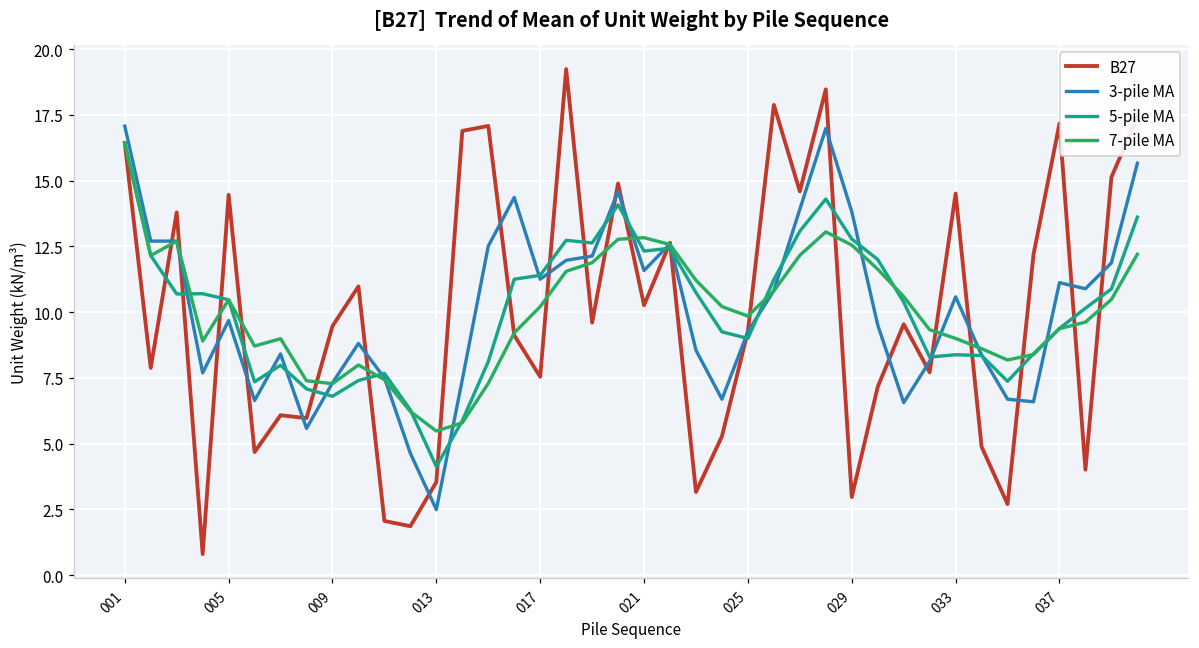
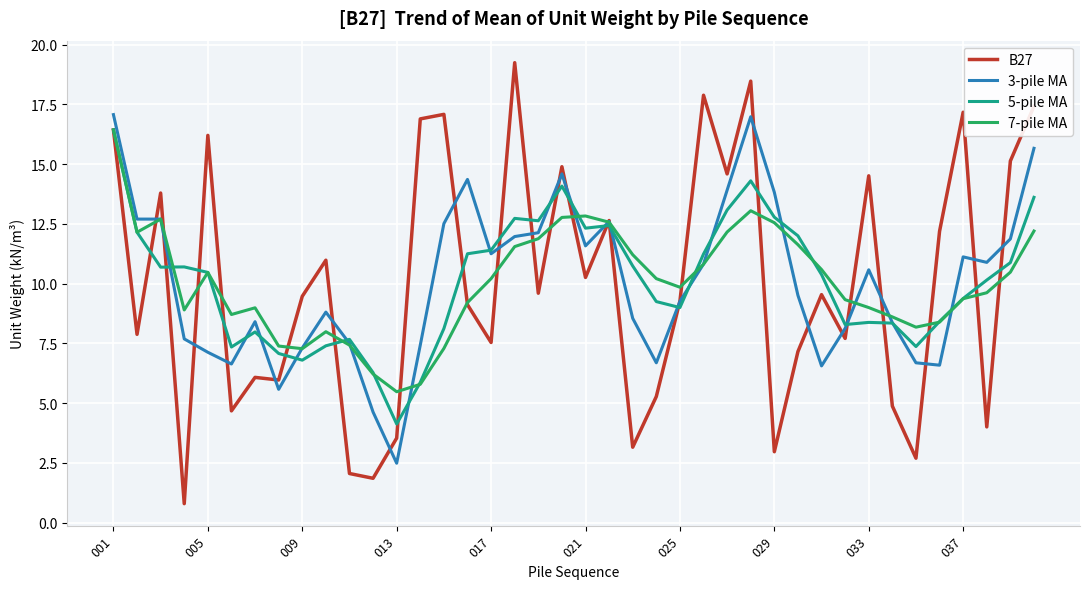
B27, 005: 14.5 -> 16.2
3-pile MA, 005: 9.7 -> 7.1
